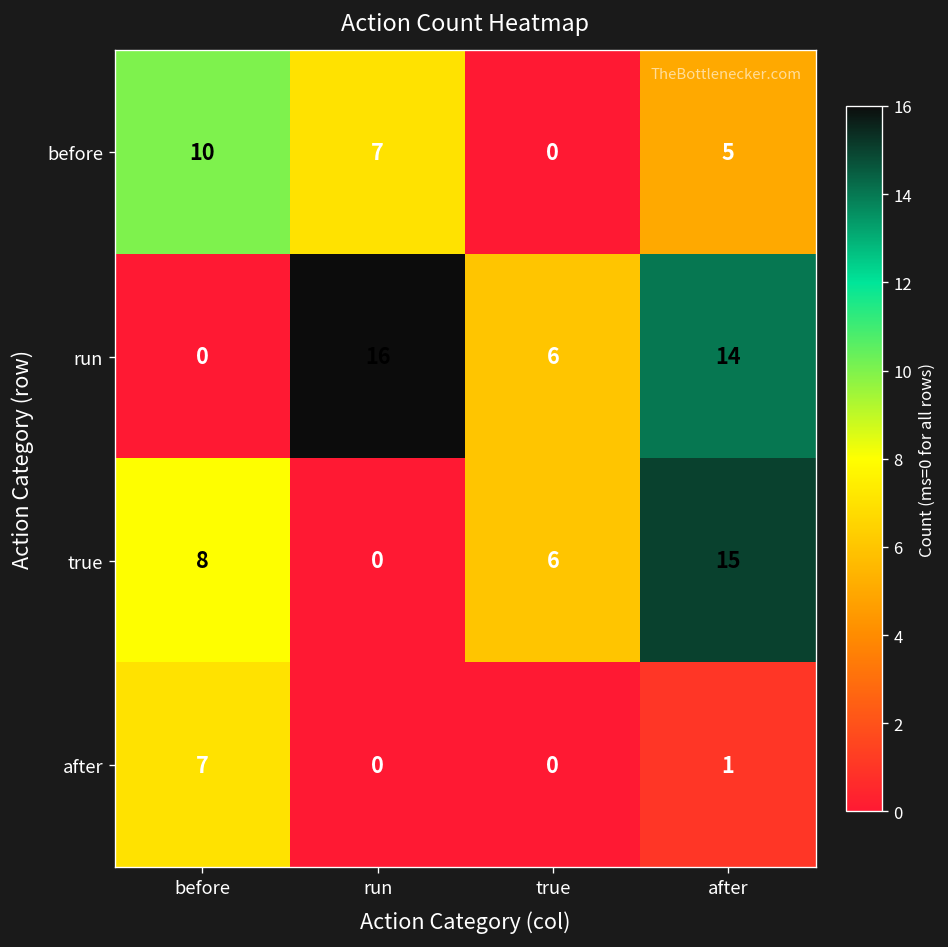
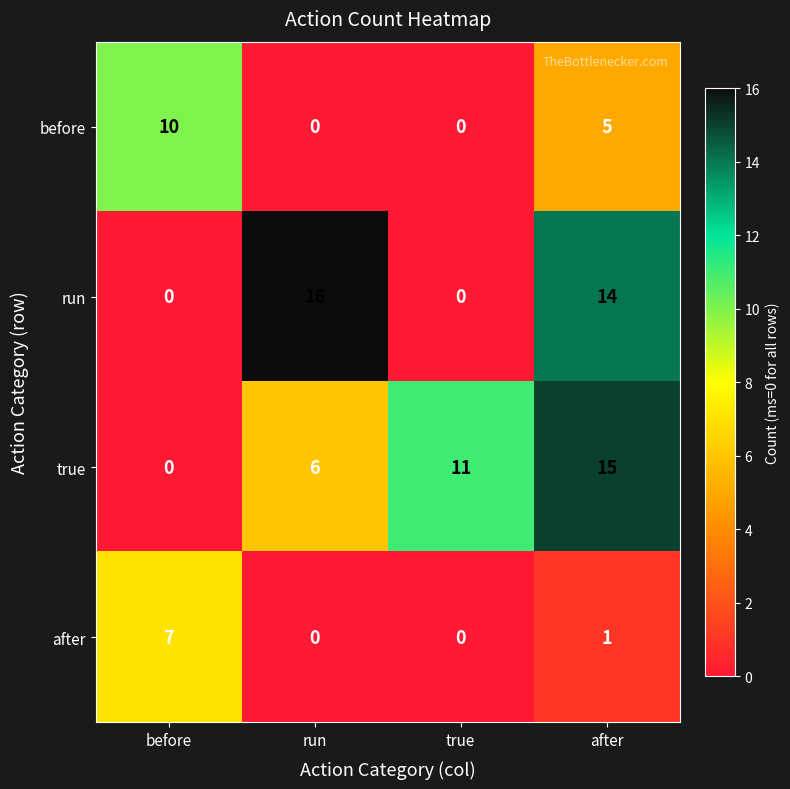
before, run: 7 -> 0
run, true: 6 -> 0
true, before: 8 -> 0
true, run: 0 -> 6
true, true: 6 -> 11
